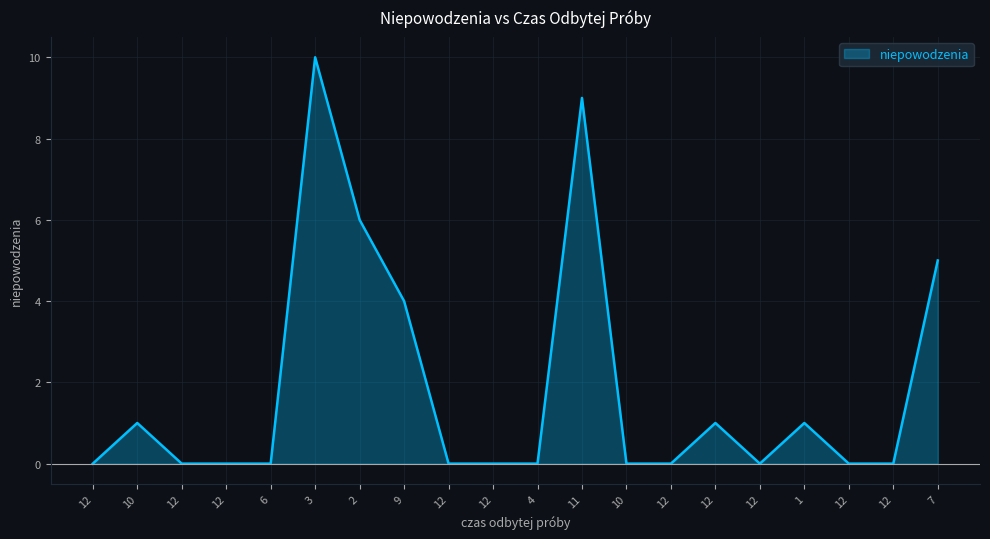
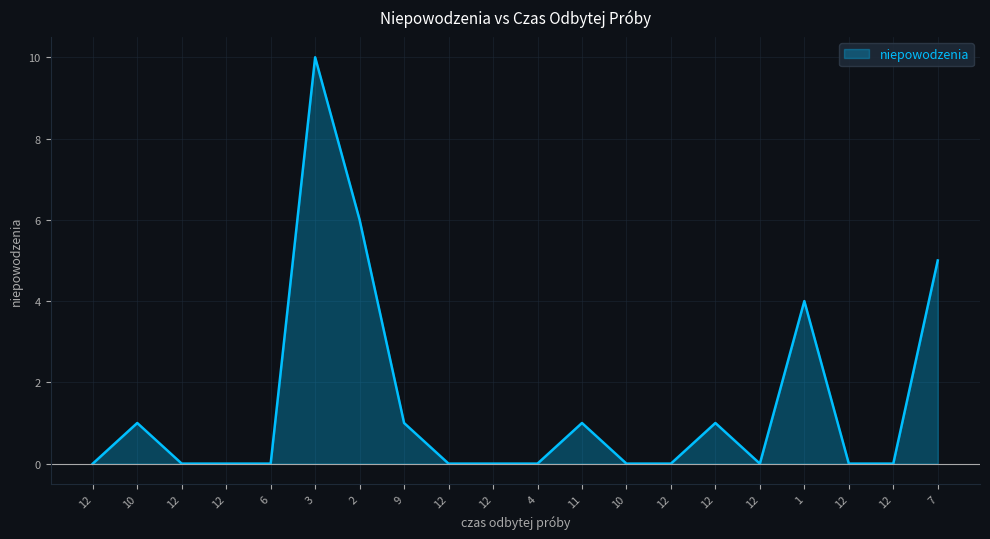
9: 4 -> 1
11: 9 -> 1
1: 1 -> 4
